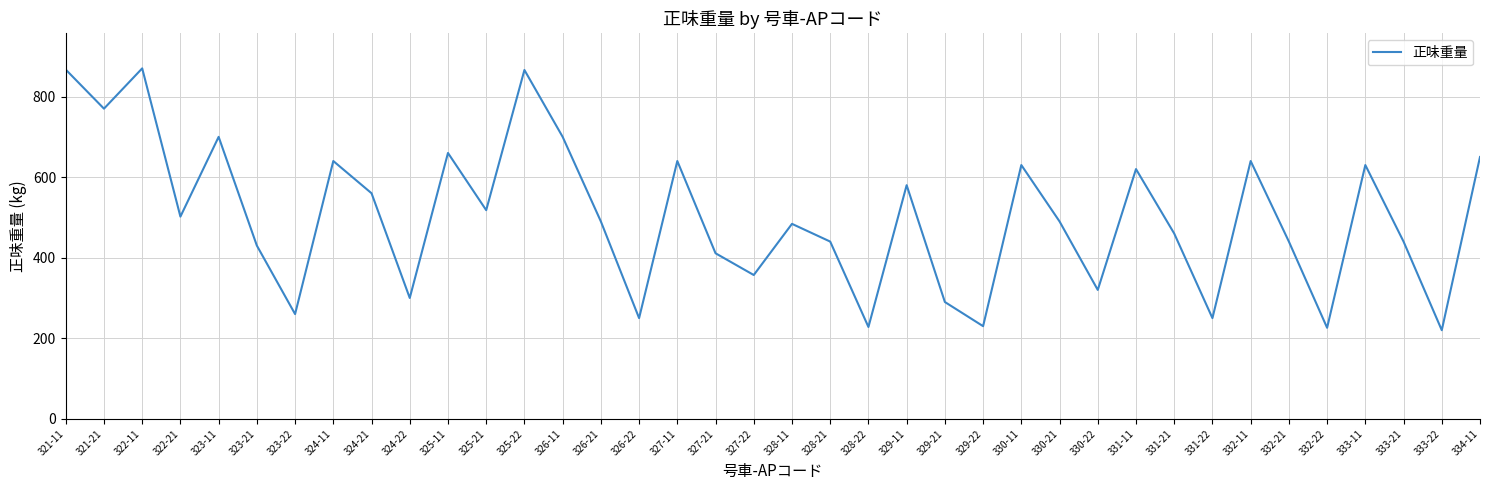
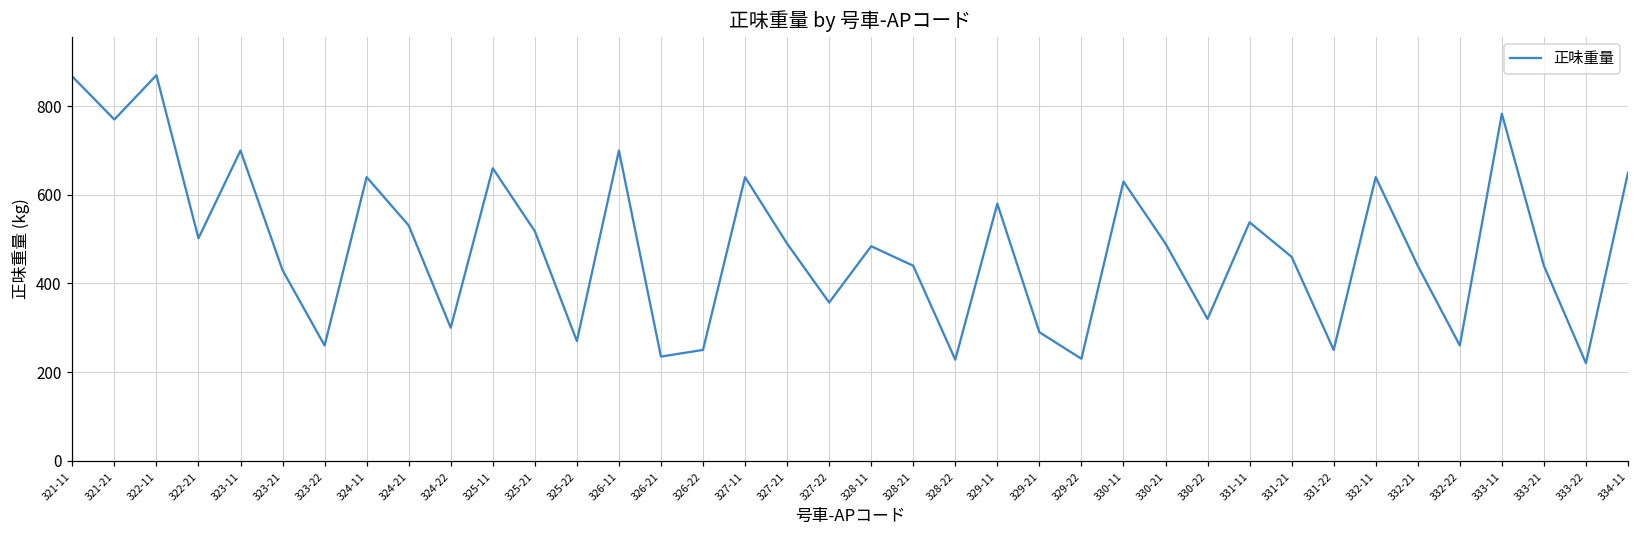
324-21: 560 -> 530
325-22: 870 -> 270
326-21: 490 -> 240
327-21: 410 -> 490
331-11: 620 -> 540
332-22: 230 -> 260
333-11: 630 -> 780
